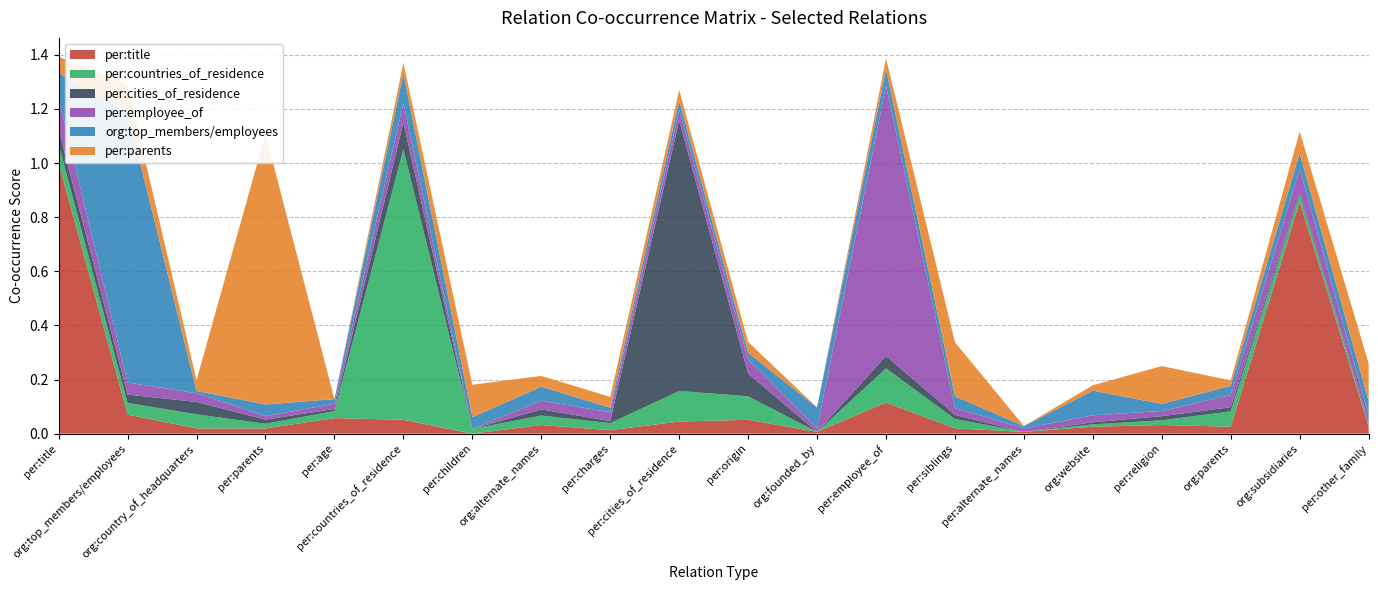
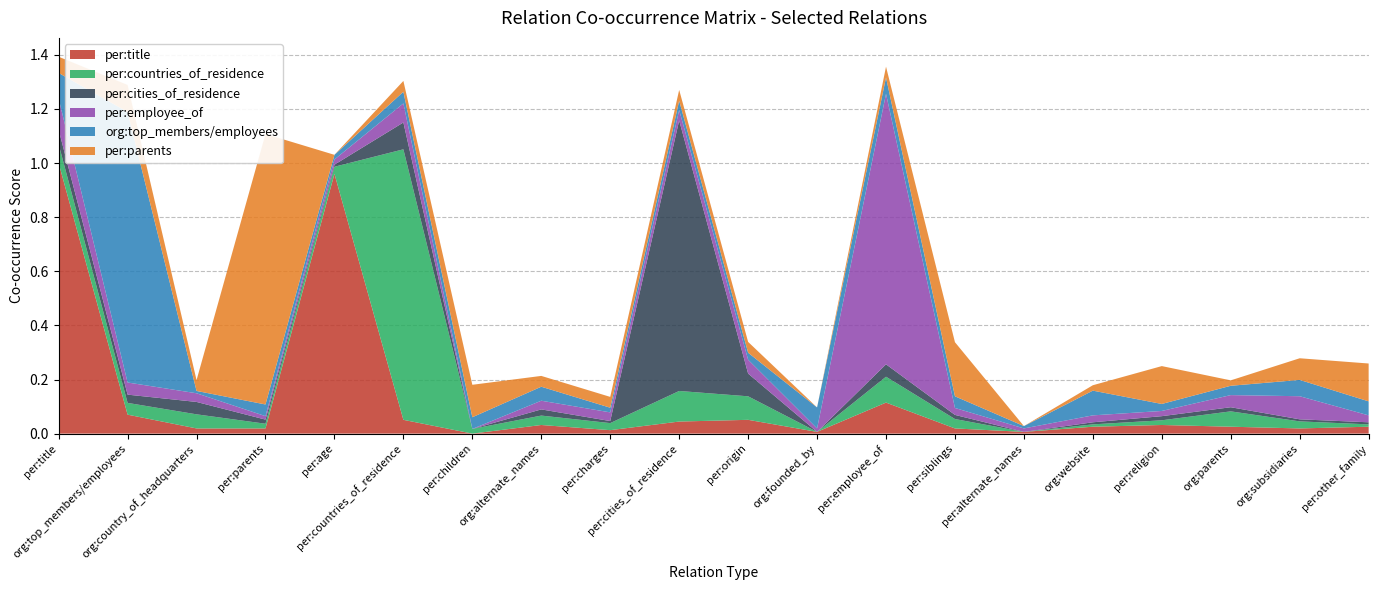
per:title, per:age: 0.06 -> 0.96
org:top_members/employees, per:countries_of_residence: 0.11 -> 0.04
per:countries_of_residence, per:employee_of: 0.13 -> 0.10
per:title, org:subsidiaries: 0.86 -> 0.02
